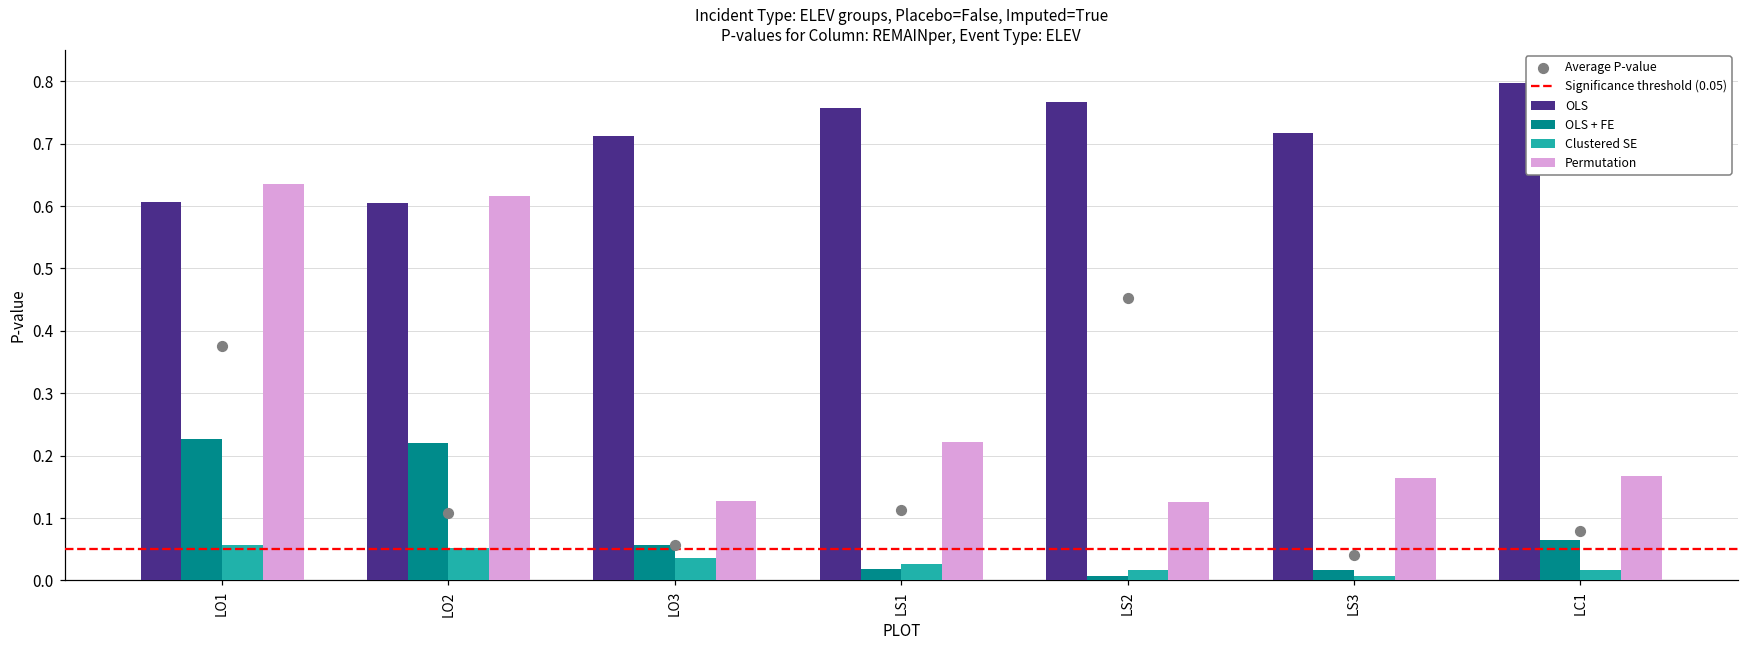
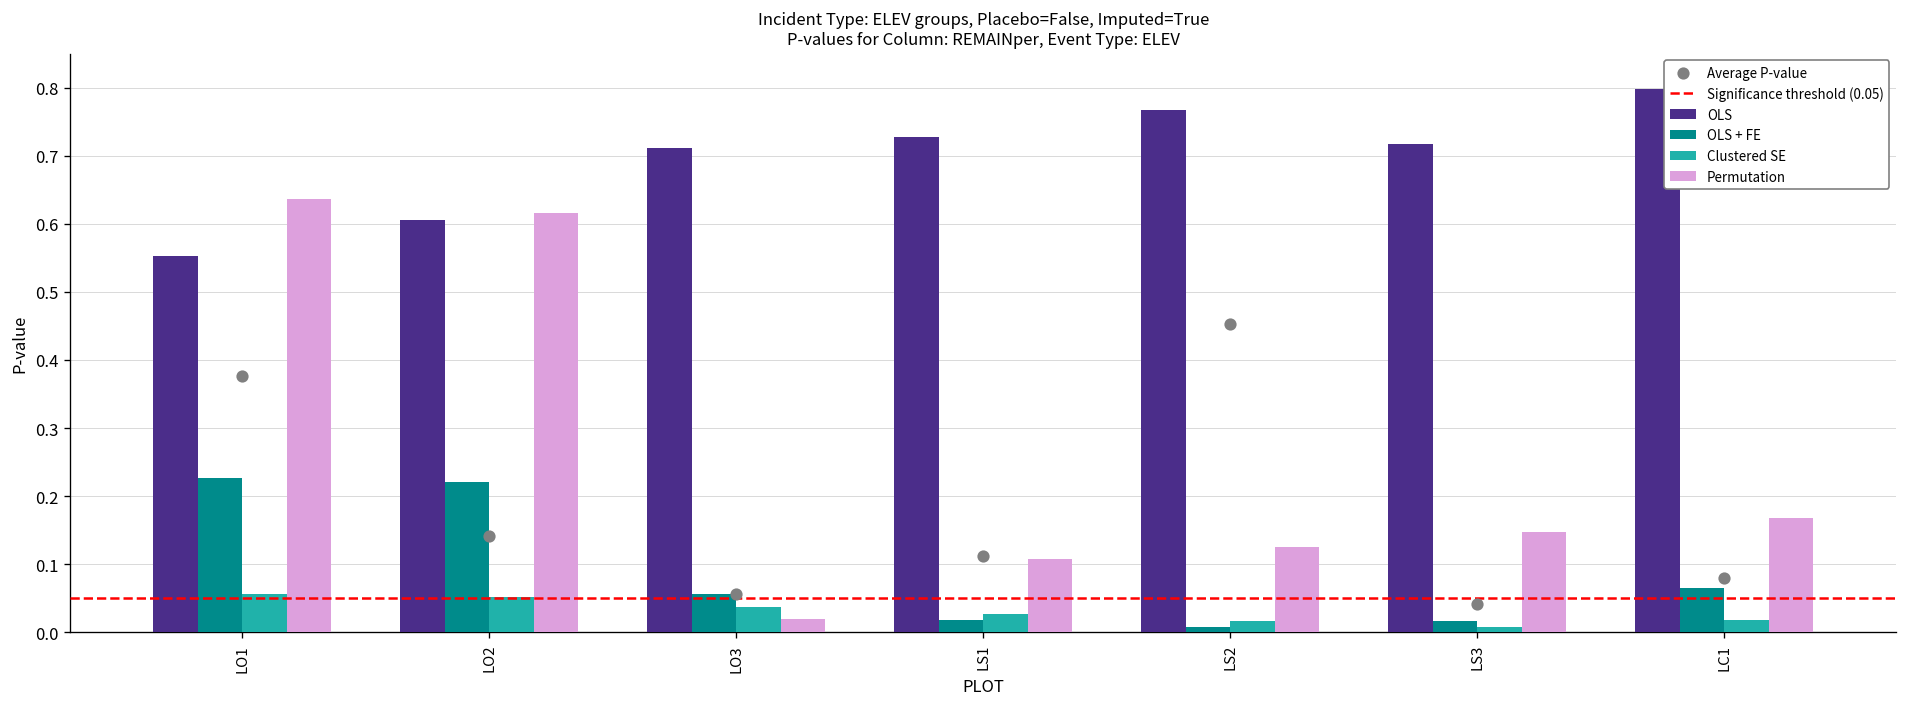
OLS, LO1: 0.61 -> 0.55
Average P-value, LO2: 0.11 -> 0.14
Permutation, LO3: 0.13 -> 0.02
OLS, LS1: 0.76 -> 0.73
Permutation, LS1: 0.22 -> 0.11
Permutation, LS3: 0.16 -> 0.15
